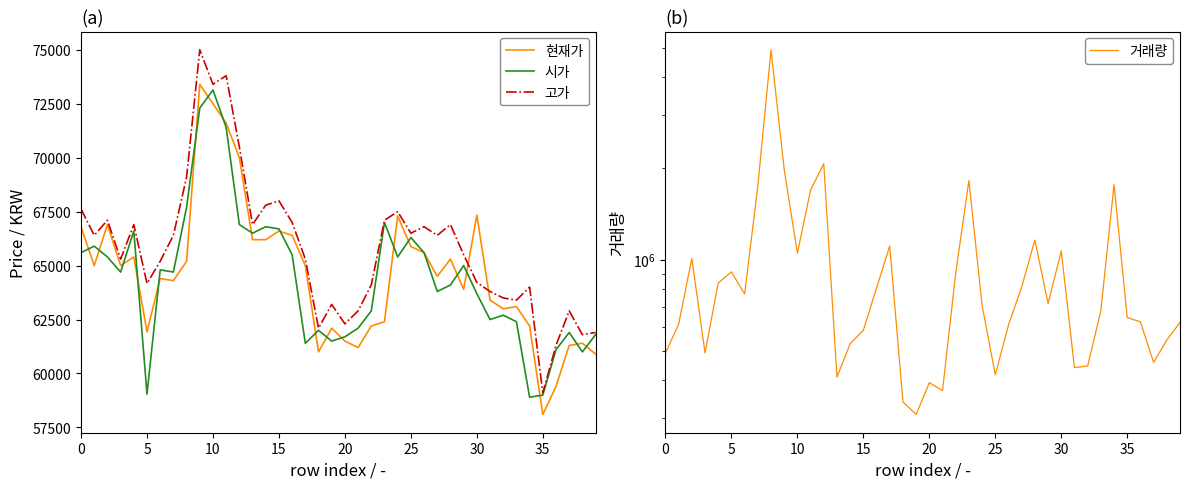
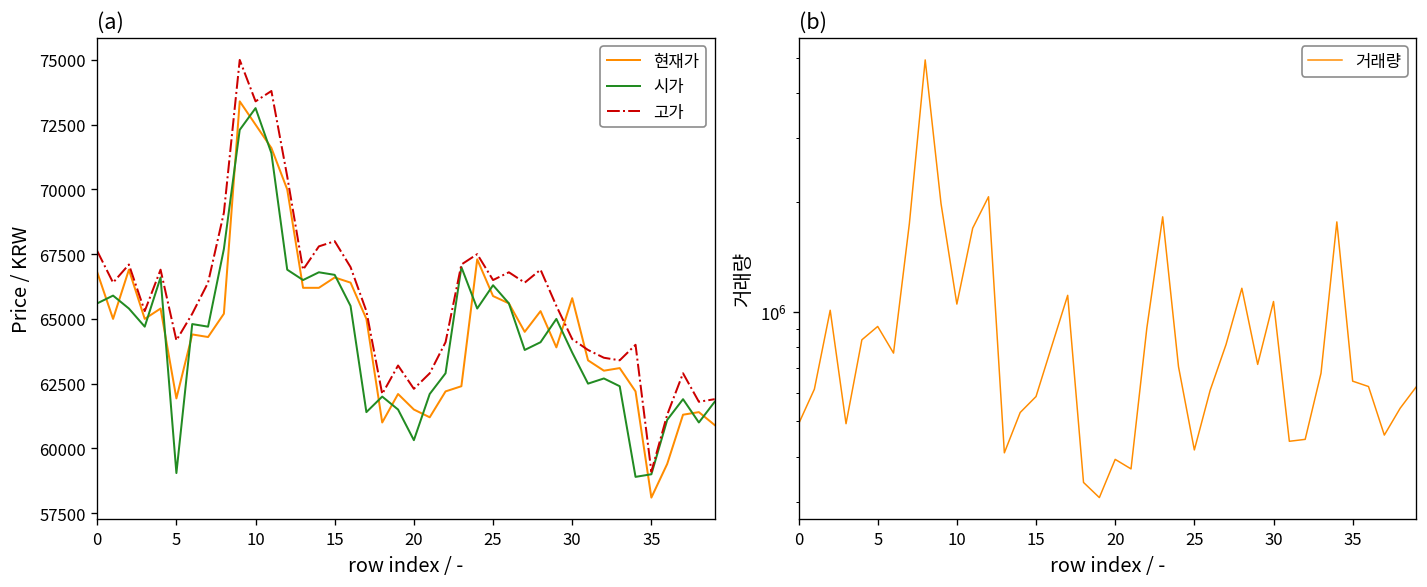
(a), 시가, 20: 61700 -> 60300
(a), 현재가, 30: 67300 -> 65800
